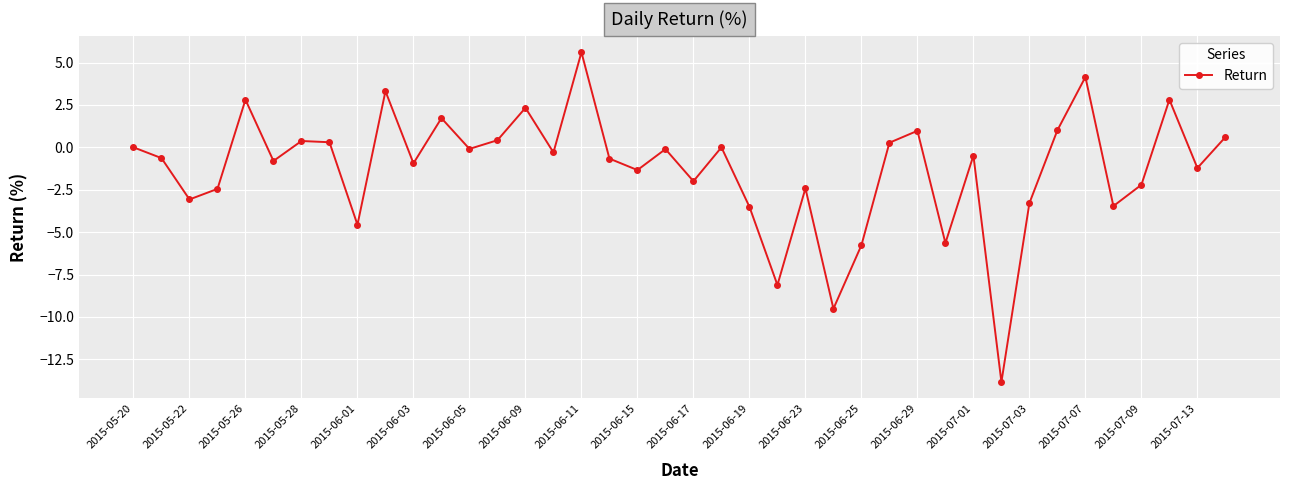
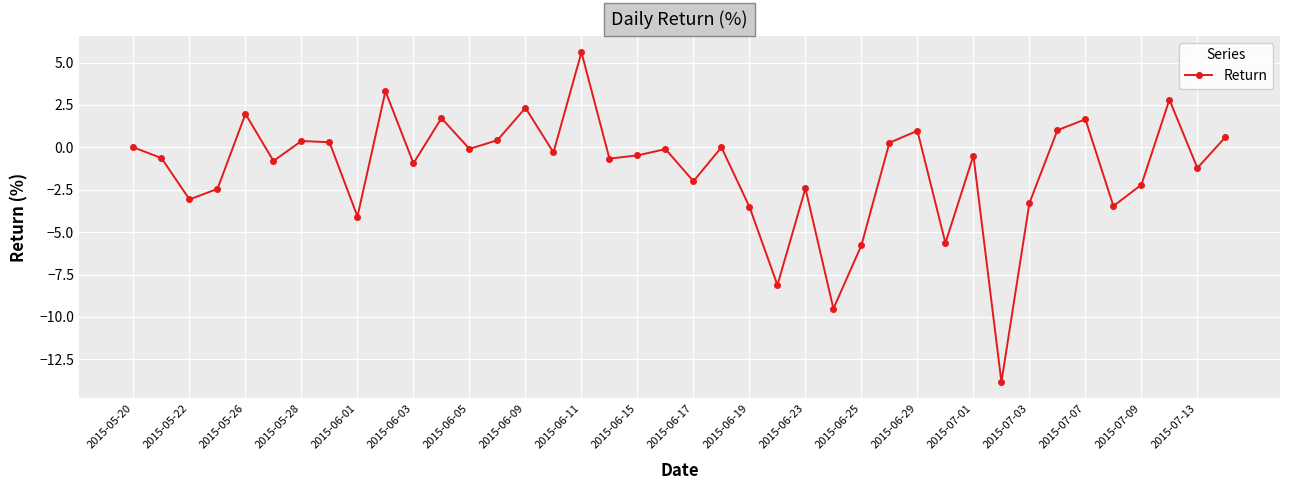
2015-05-26: 2.8 -> 2.0
2015-06-01: -4.6 -> -4.1
2015-06-15: -1.3 -> -0.5
2015-07-07: 4.1 -> 1.7
